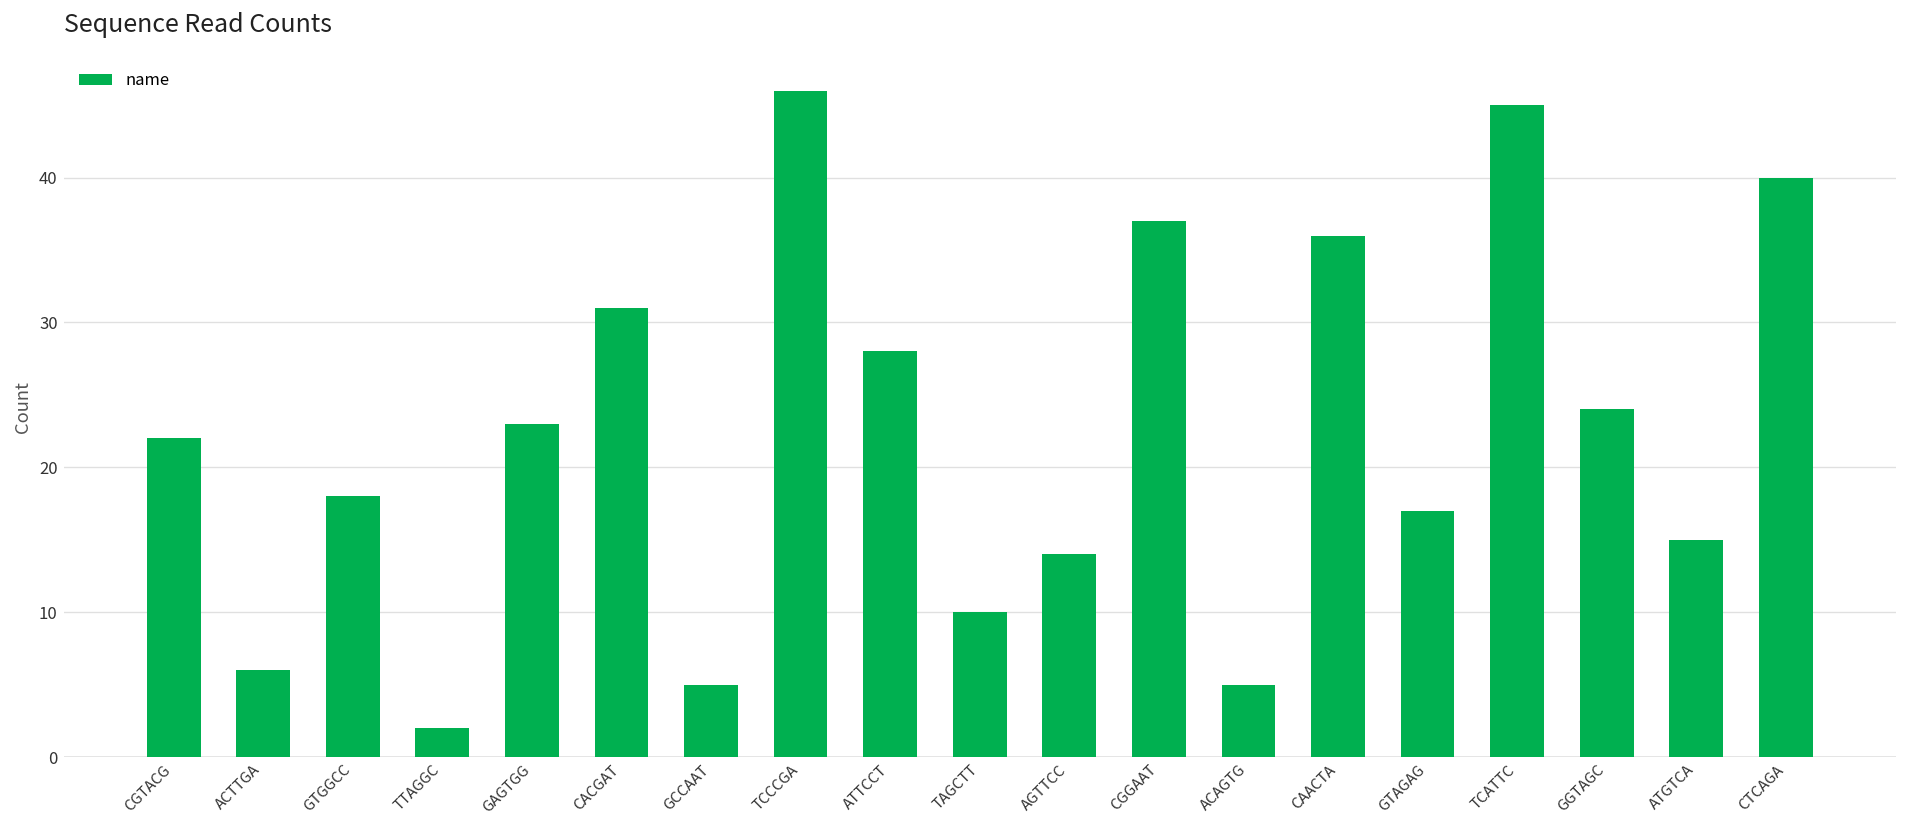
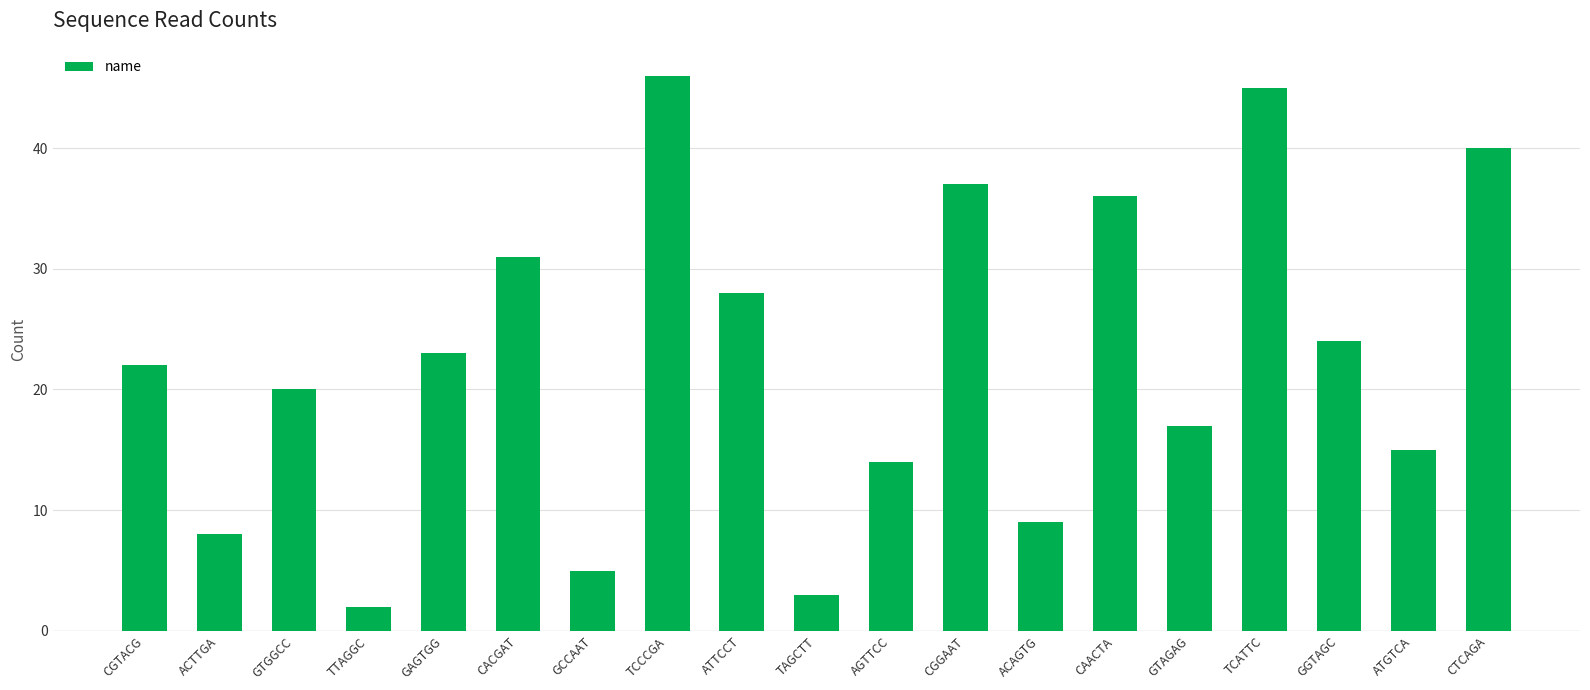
ACTTGA: 6 -> 8
GTGGCC: 18 -> 20
TAGCTT: 10 -> 3
ACAGTG: 5 -> 9
